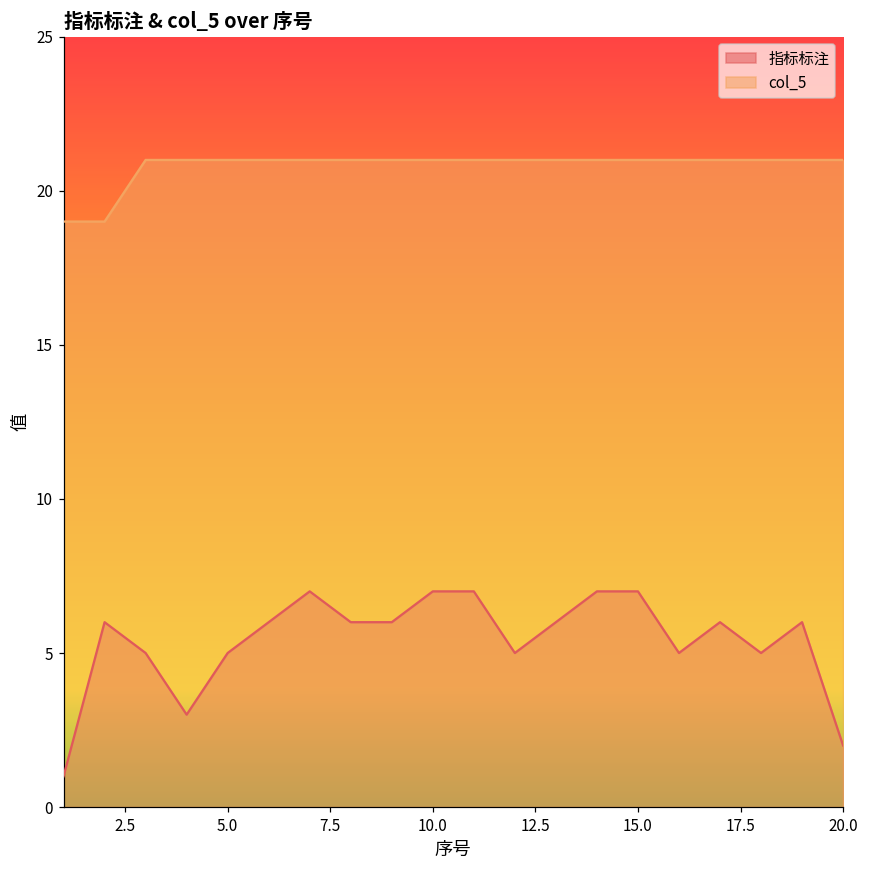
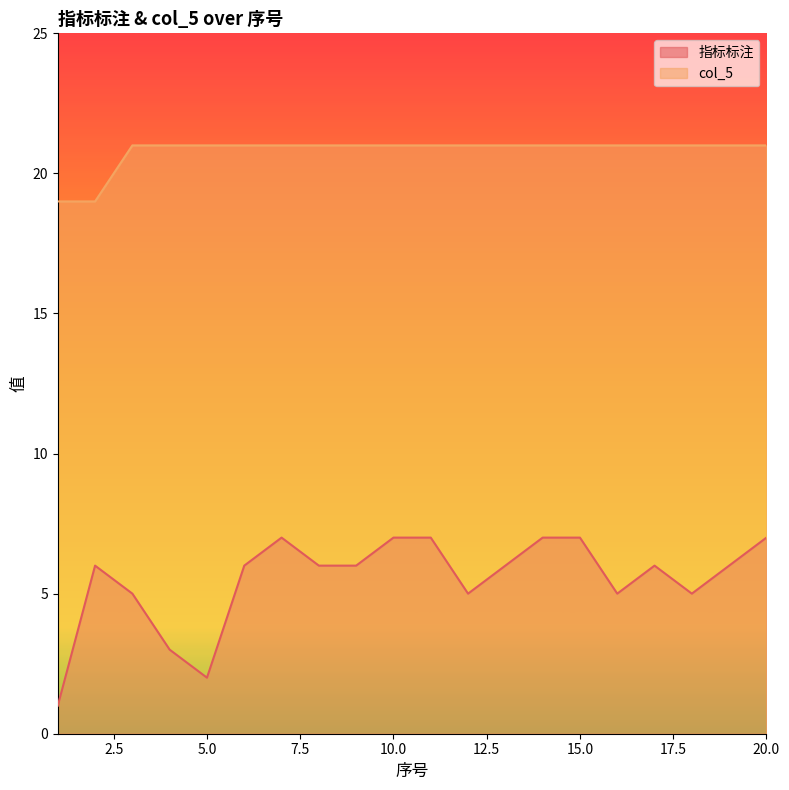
指标标注, 5.0: 5 -> 2
指标标注, 20.0: 2 -> 7
